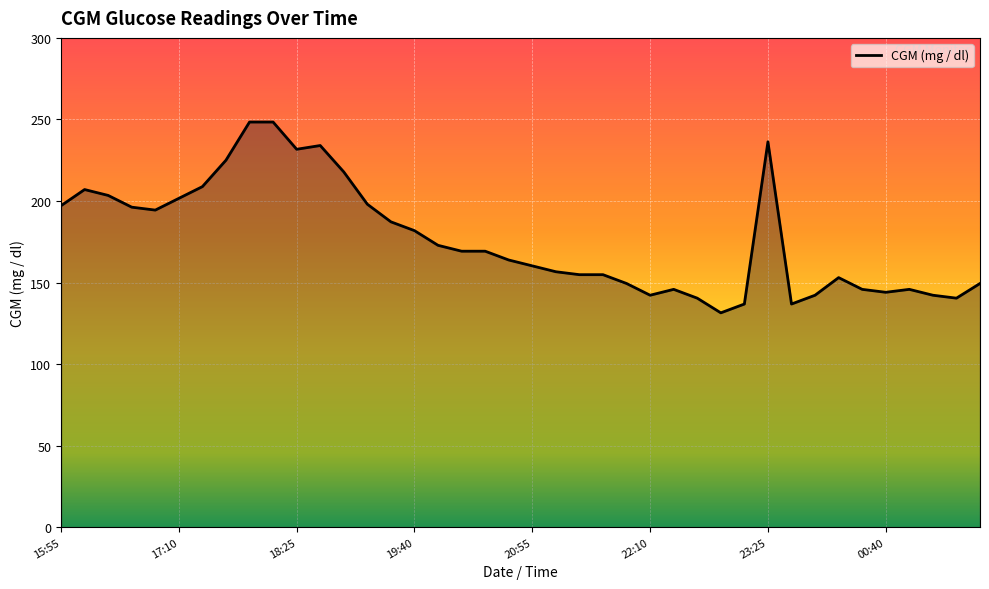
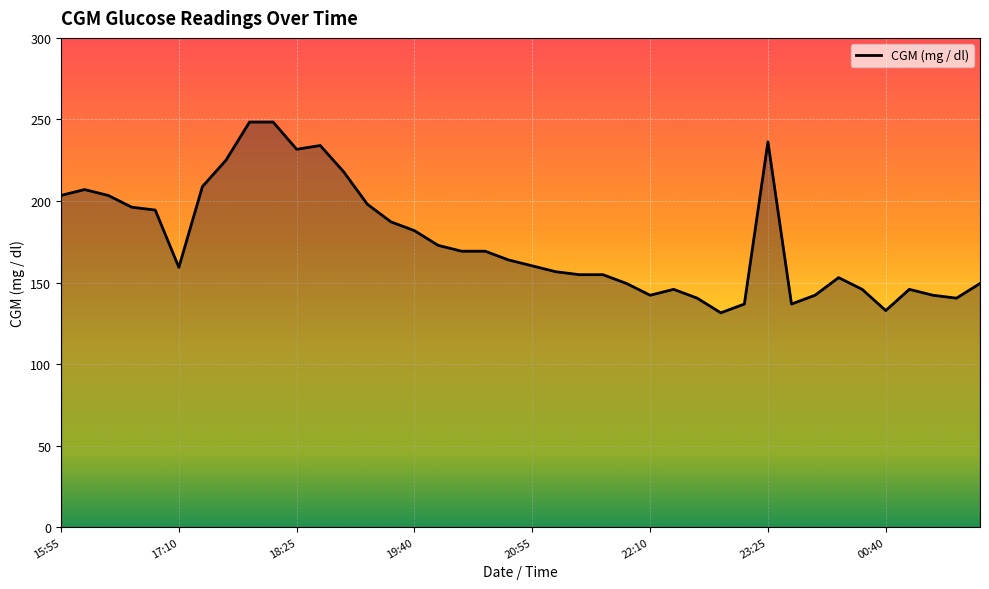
15:55: 197 -> 203
17:10: 202 -> 159
00:40: 144 -> 133
